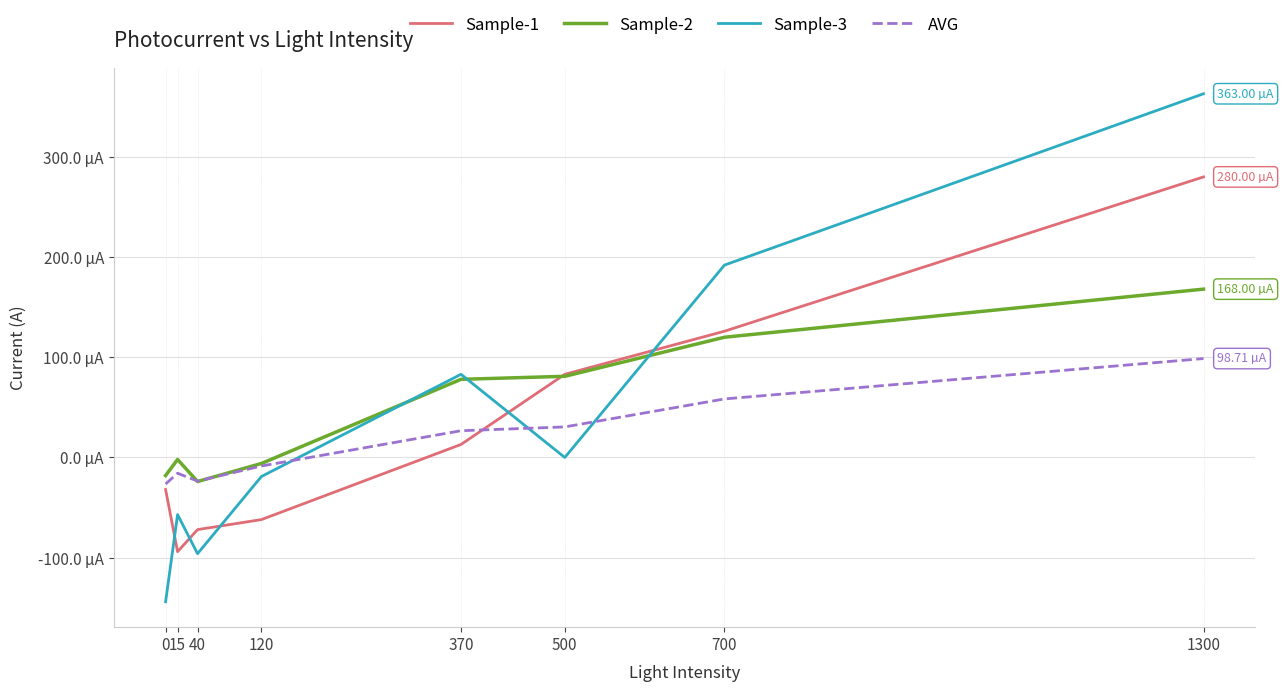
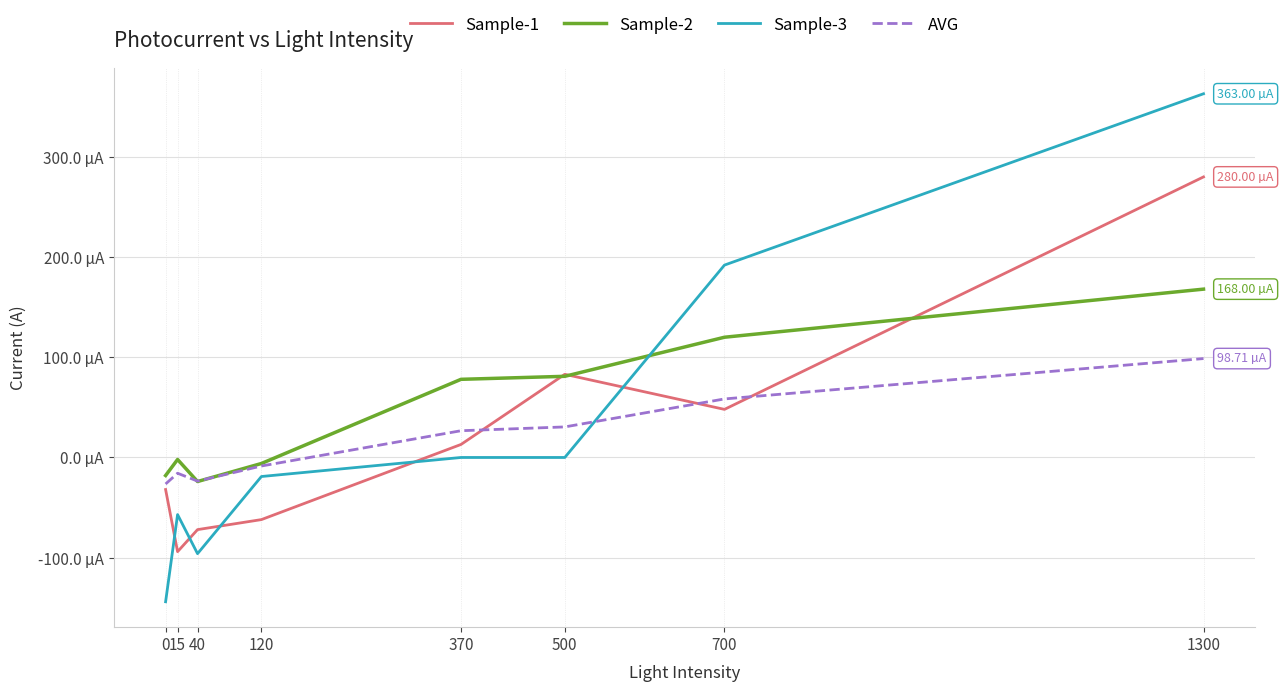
Sample-3, 370: 83 µA -> 0 µA
Sample-1, 700: 126 µA -> 48 µA
